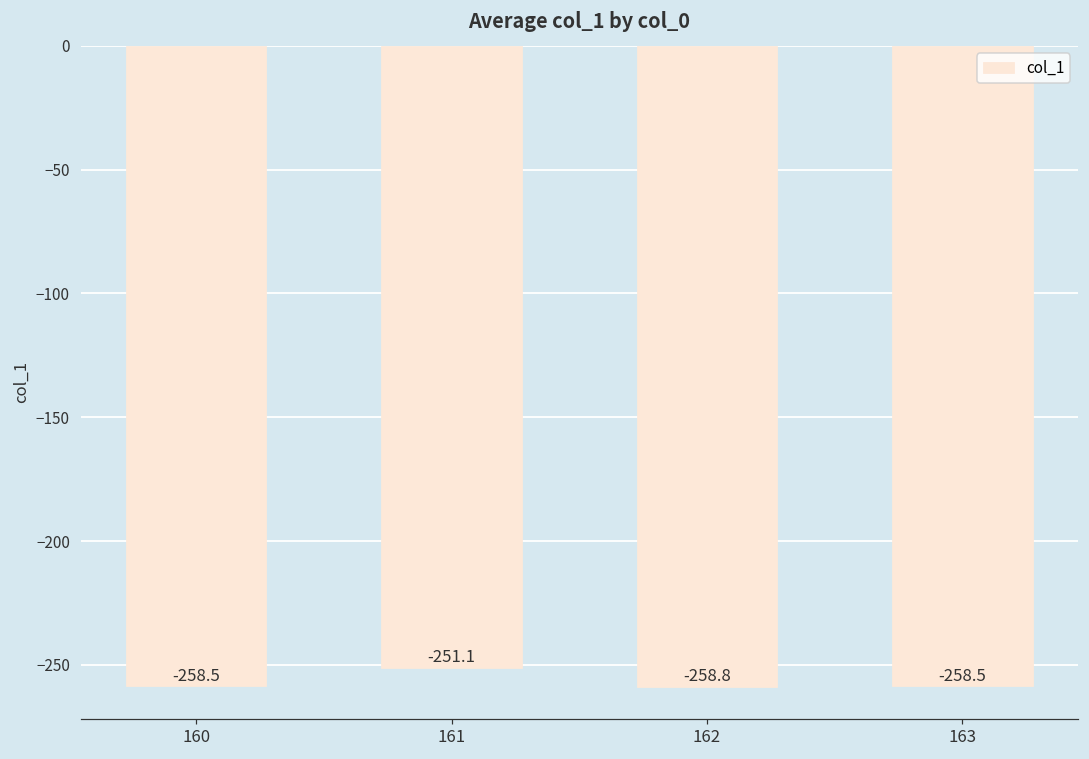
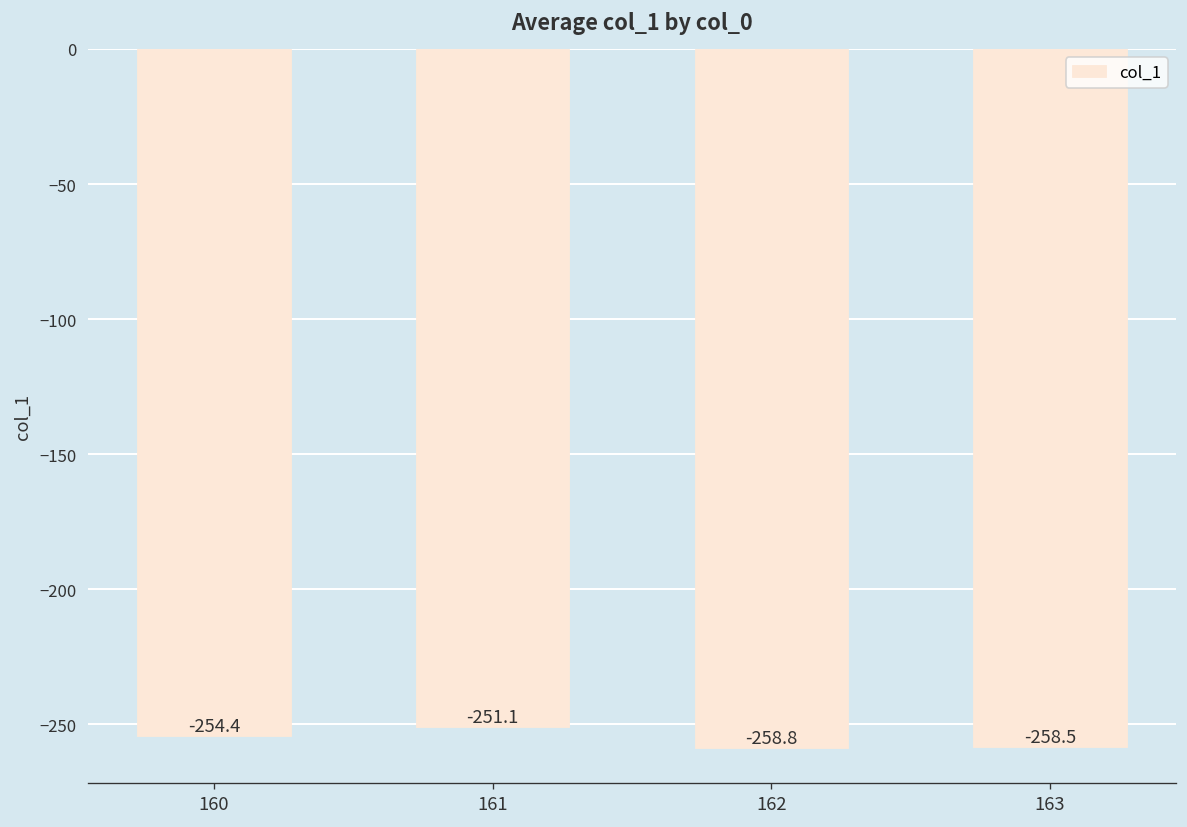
160: -258.5 -> -254.4
